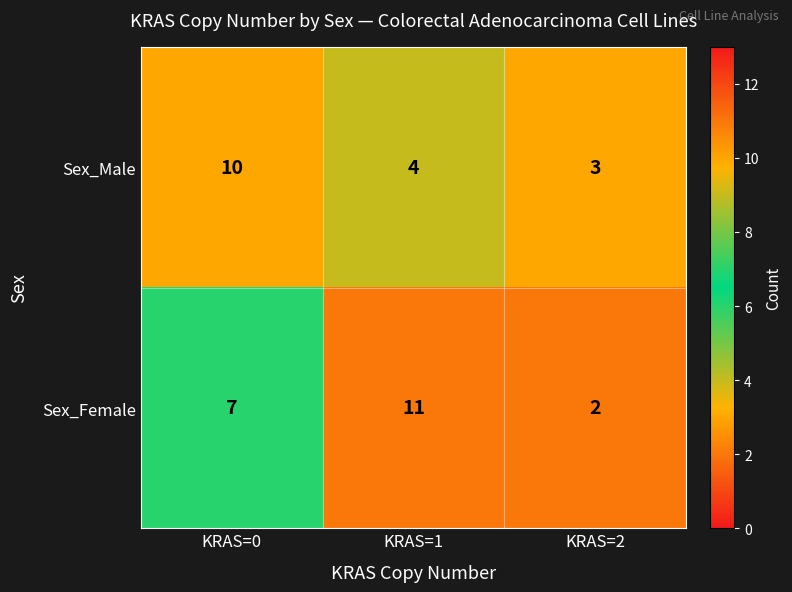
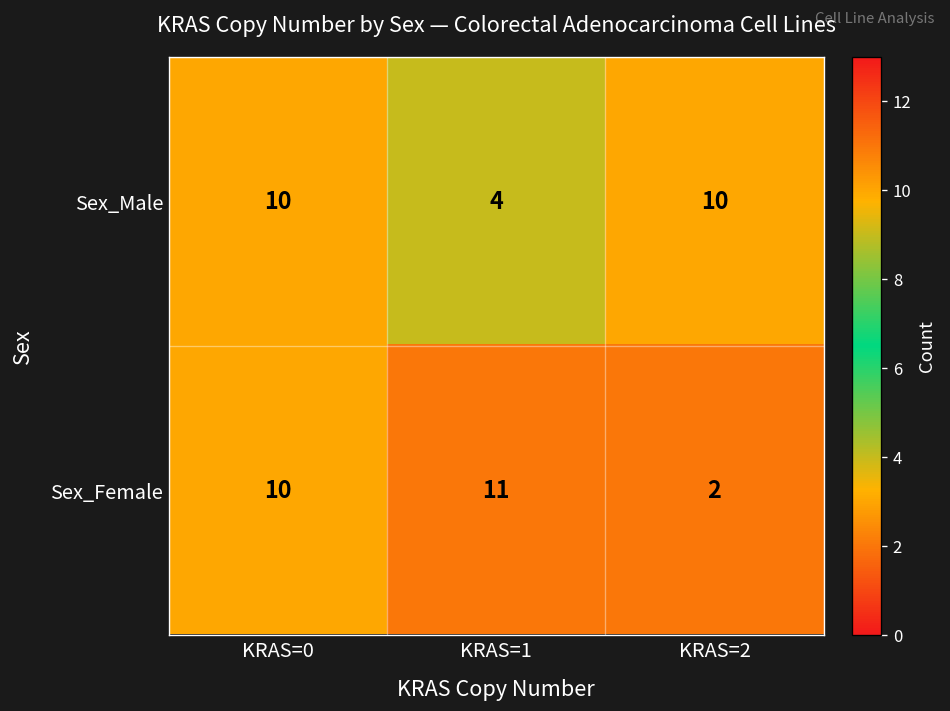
Sex_Male, KRAS=2: 3 -> 10
Sex_Female, KRAS=0: 7 -> 10
